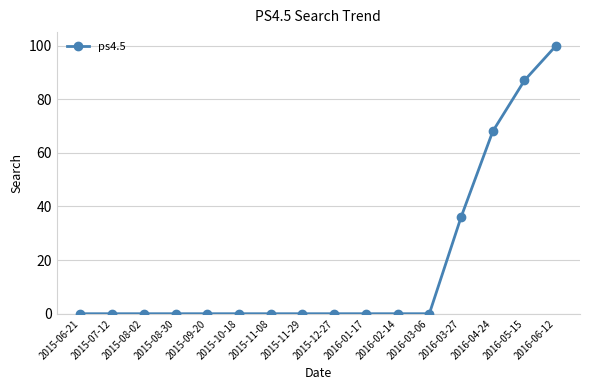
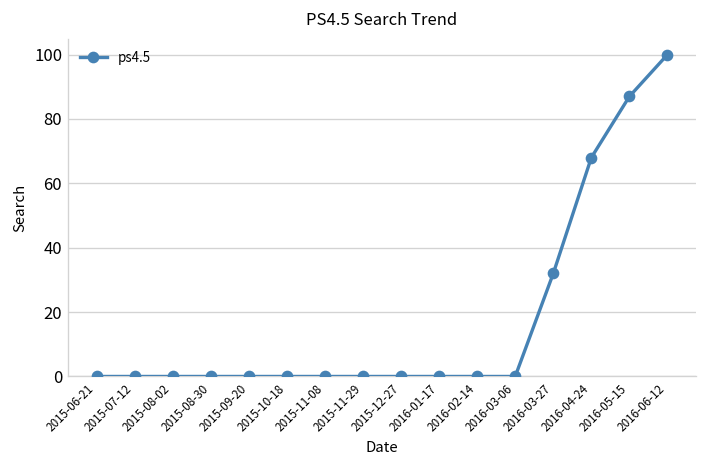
2016-03-27: 36 -> 32
